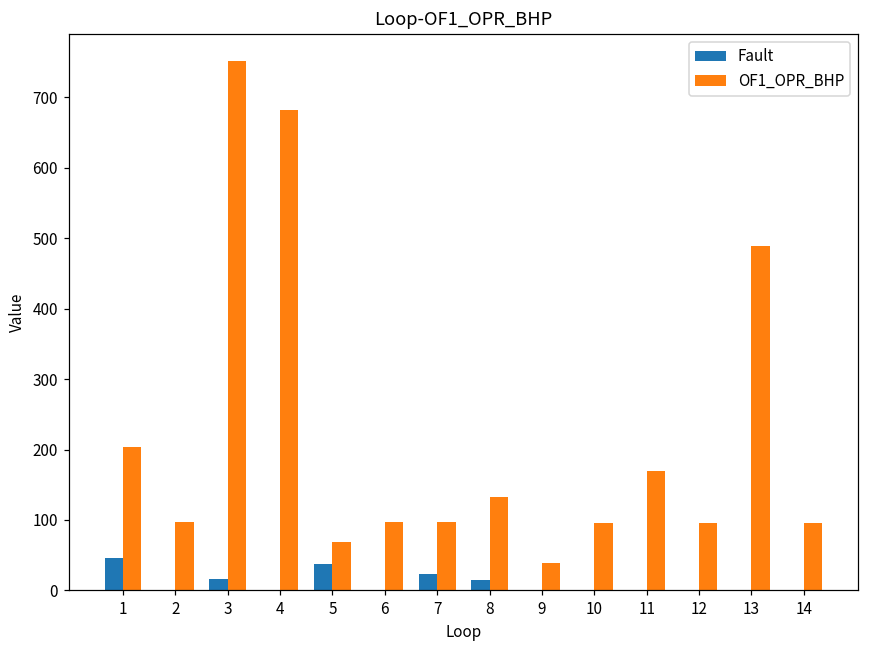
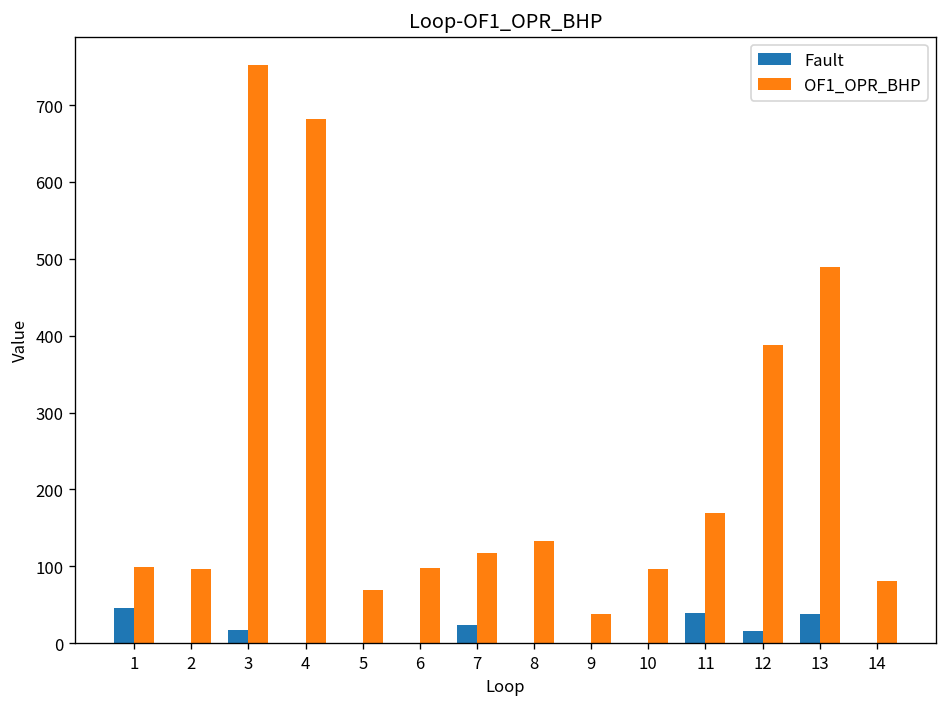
OF1_OPR_BHP, 1: 200 -> 100
Fault, 5: 40 -> 0
OF1_OPR_BHP, 7: 100 -> 120
Fault, 8: 10 -> 0
Fault, 11: 0 -> 40
Fault, 12: 0 -> 20
OF1_OPR_BHP, 12: 100 -> 390
Fault, 13: 0 -> 40
OF1_OPR_BHP, 14: 100 -> 80
